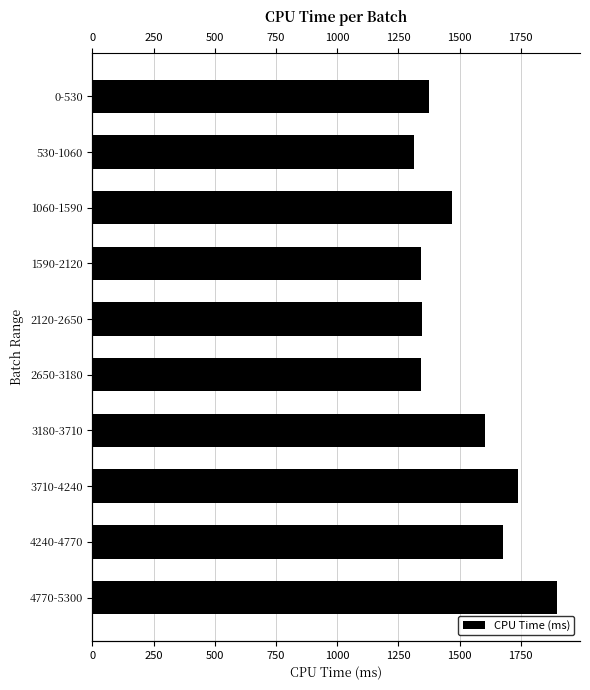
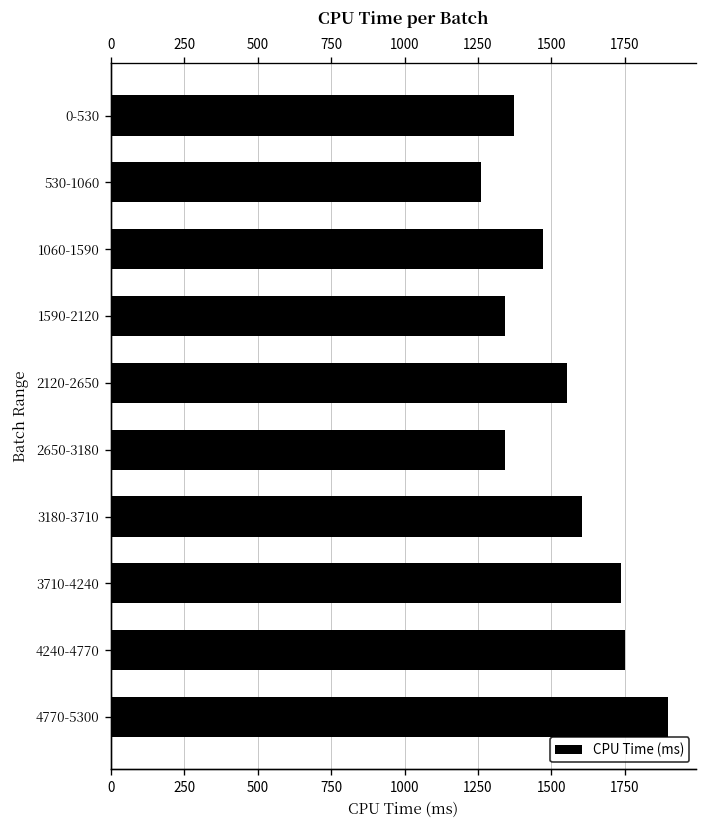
530-1060: 1310 -> 1260
2120-2650: 1350 -> 1550
4240-4770: 1680 -> 1750
